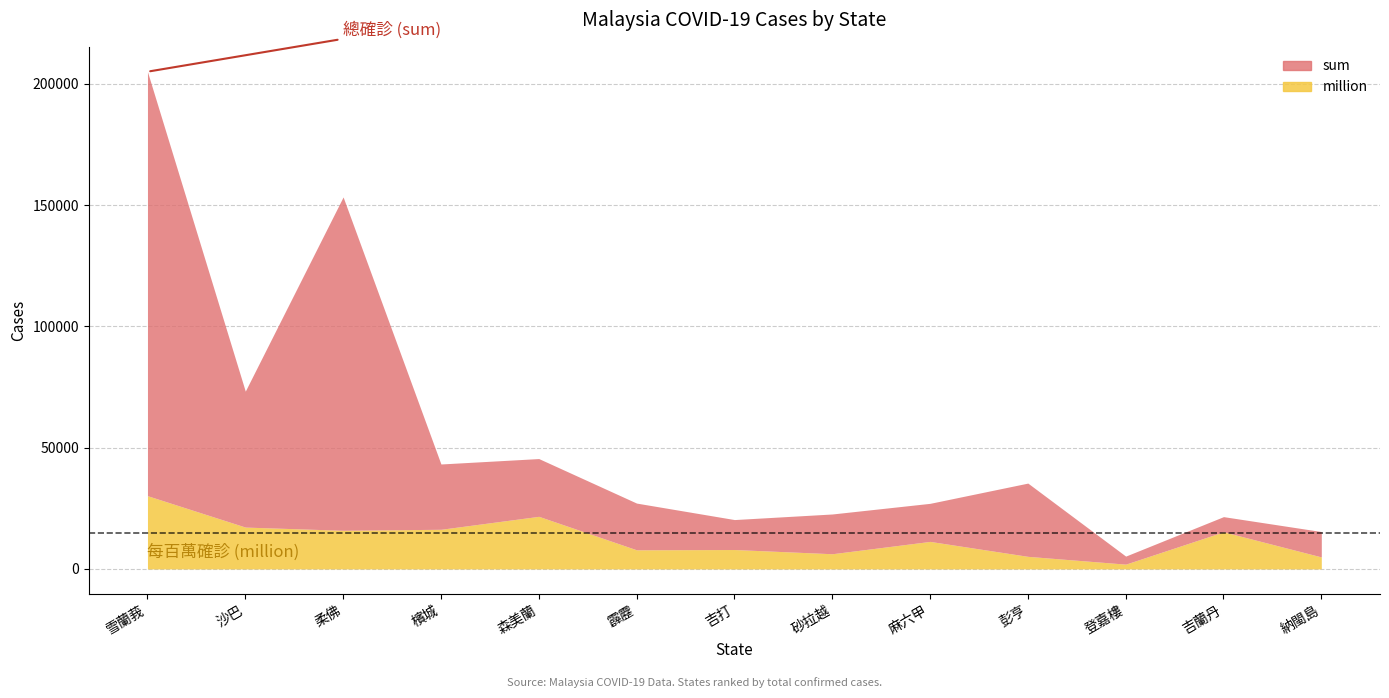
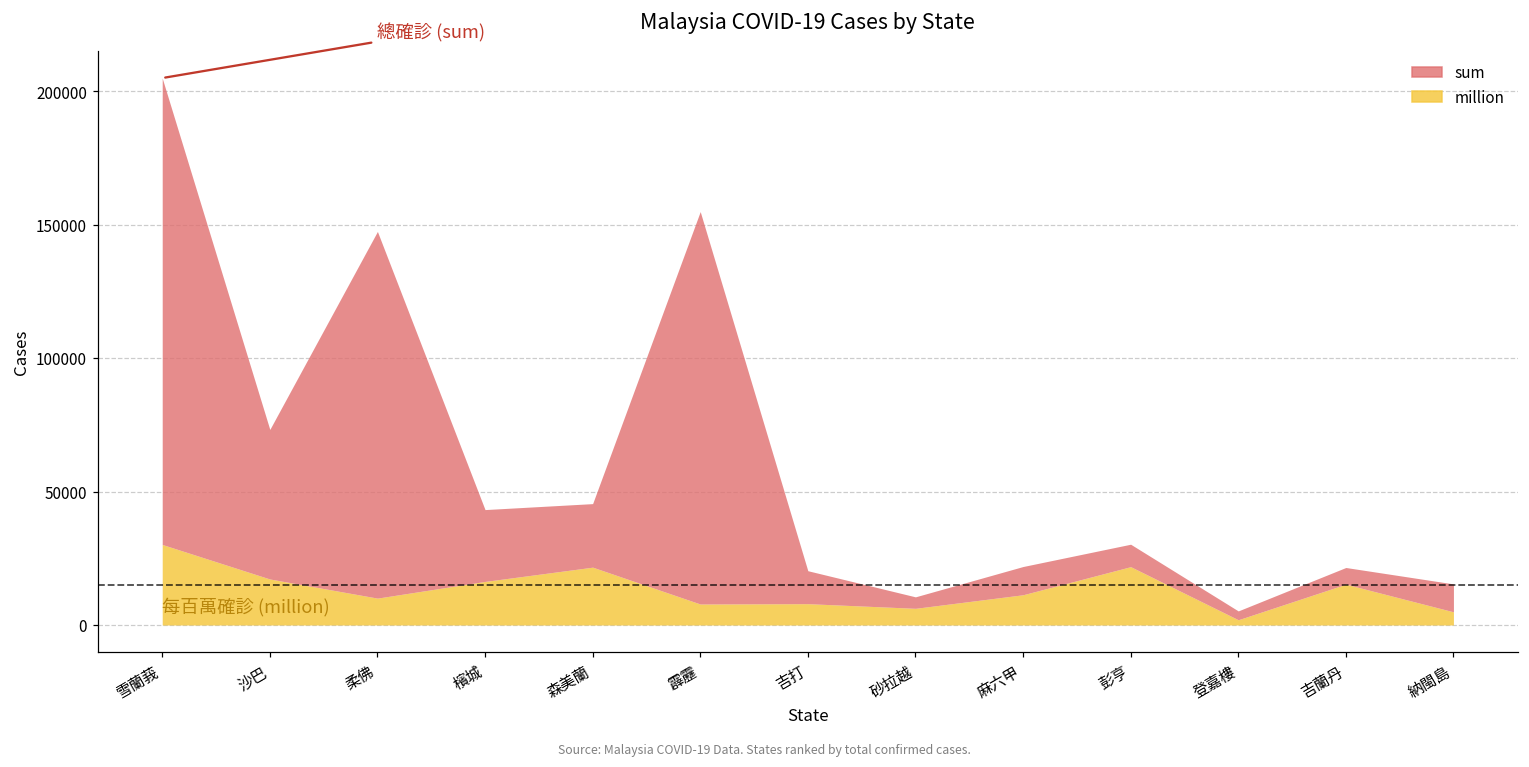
million, 柔佛: 16000 -> 10000
sum, 霹靂: 19000 -> 147000
sum, 砂拉越: 16000 -> 4000
sum, 麻六甲: 16000 -> 11000
million, 彭亨: 5000 -> 22000
sum, 彭亨: 30000 -> 8000
